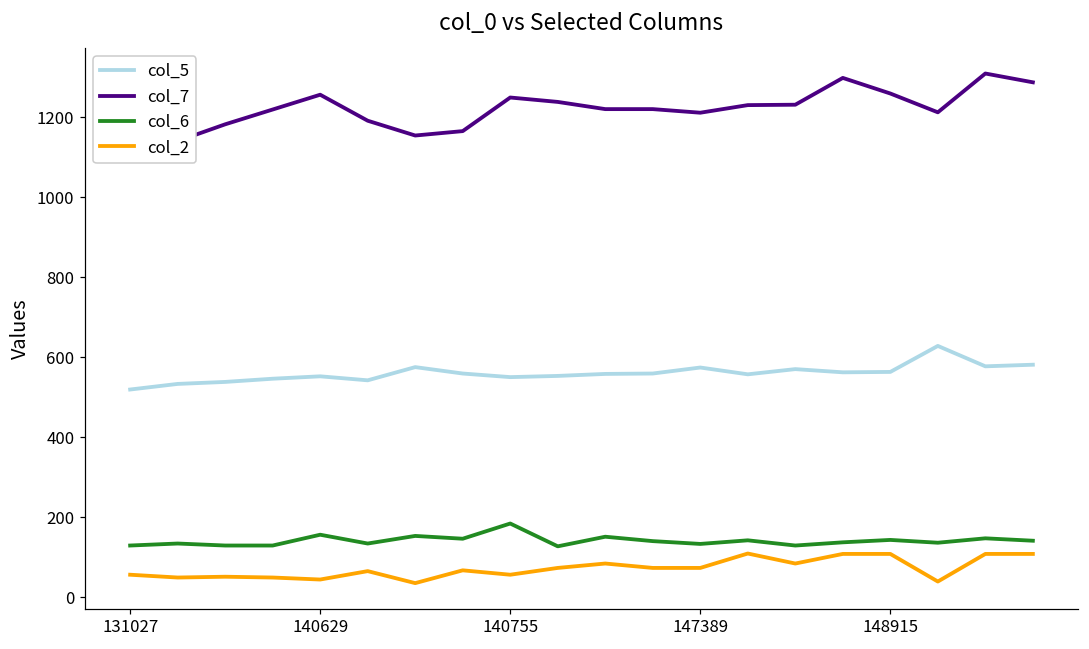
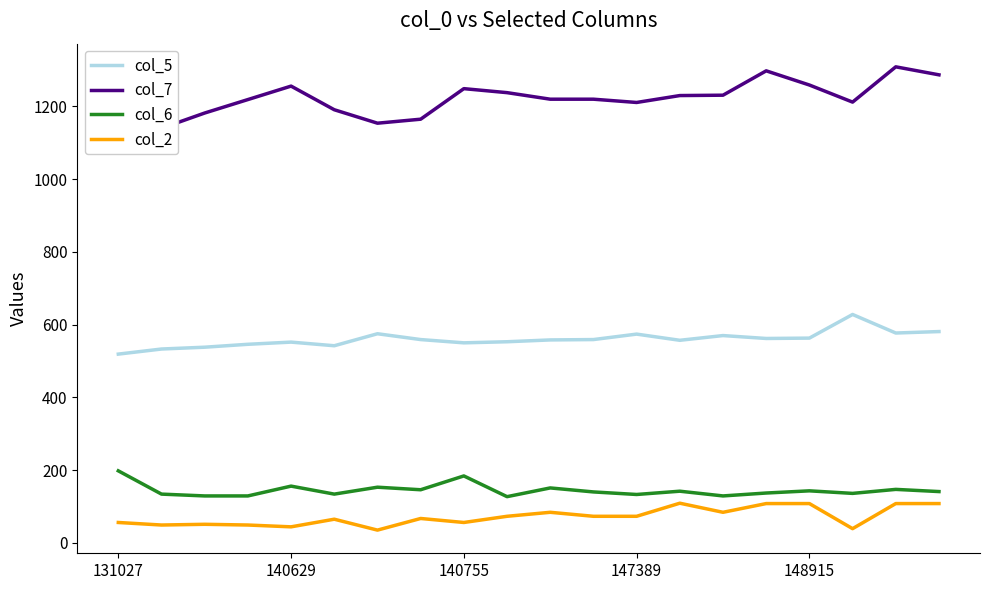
col_6, 131027: 130 -> 200
